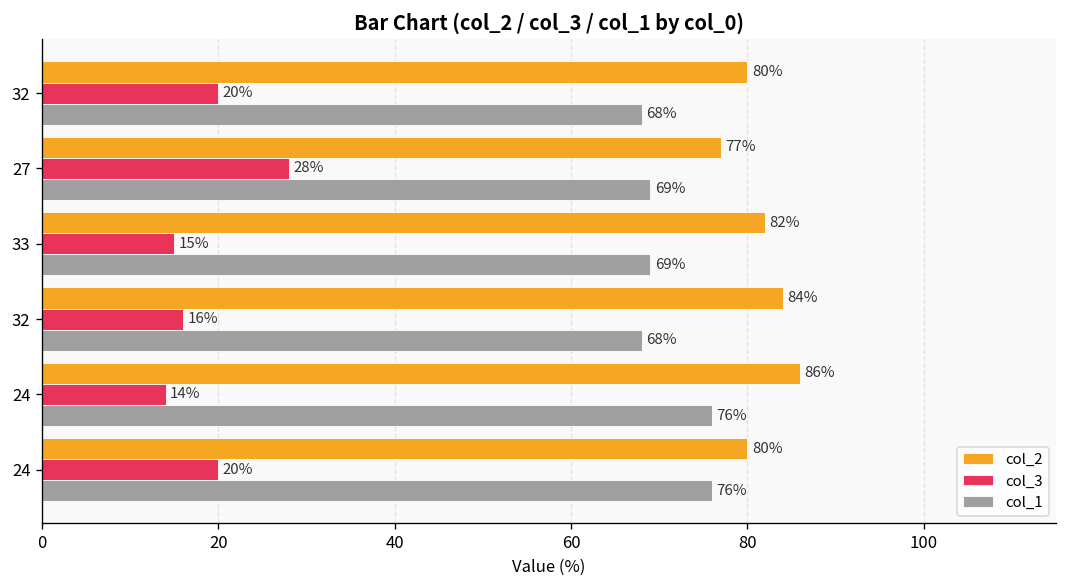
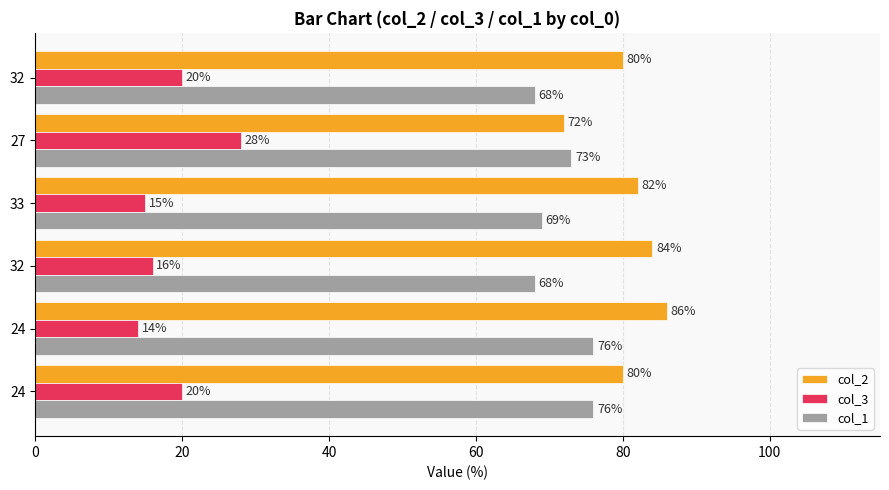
col_2, 27: 77% -> 72%
col_1, 27: 69% -> 73%
